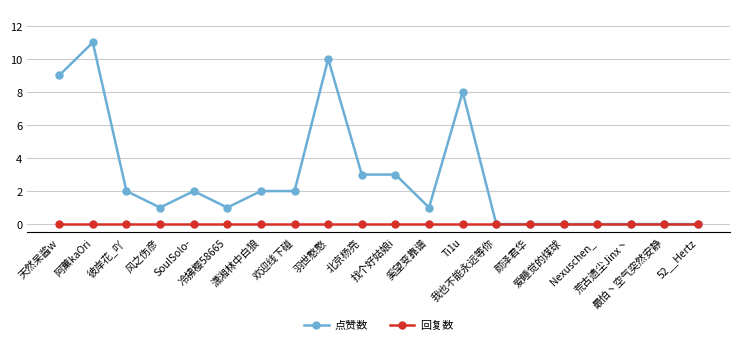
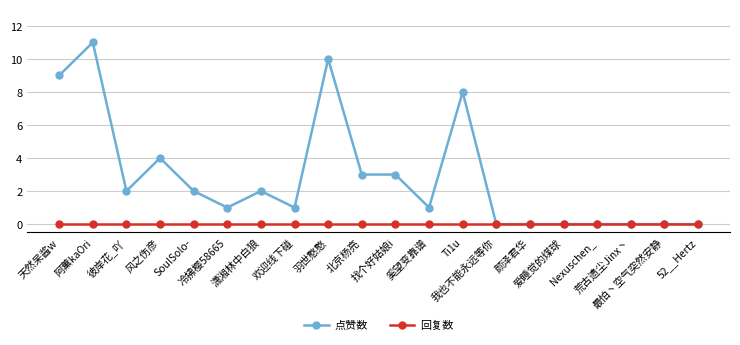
点赞数, 风之伤彦: 1 -> 4
点赞数, 欢迎线下碰: 2 -> 1
